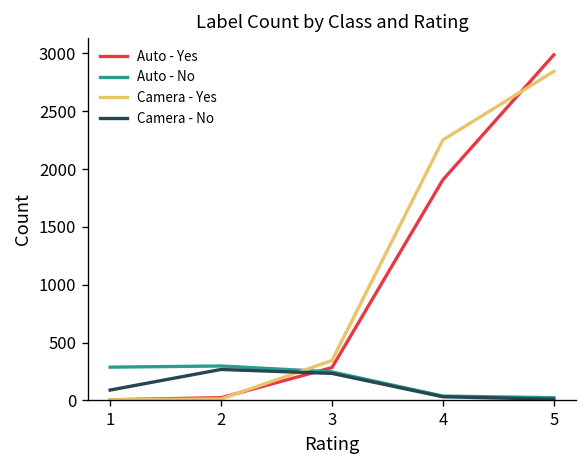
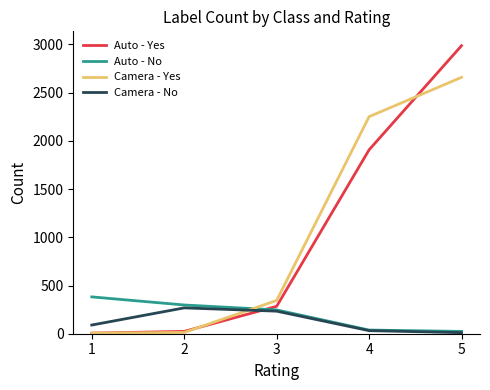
Auto - No, 1: 300 -> 400
Camera - Yes, 5: 2800 -> 2700
